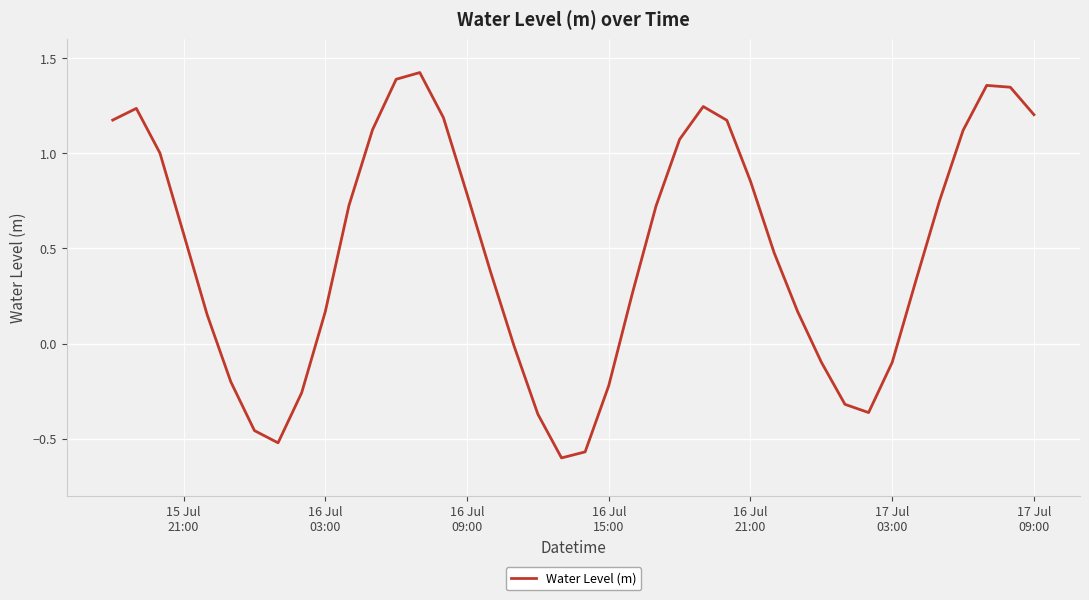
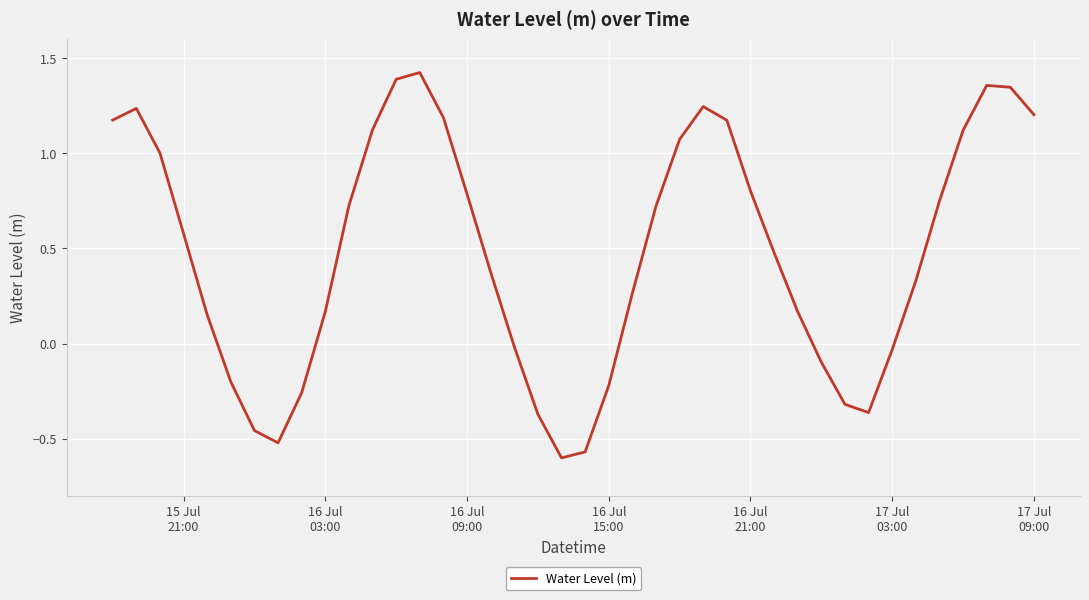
16 Jul 21:00: 0.85 -> 0.80
17 Jul 03:00: -0.10 -> -0.03
